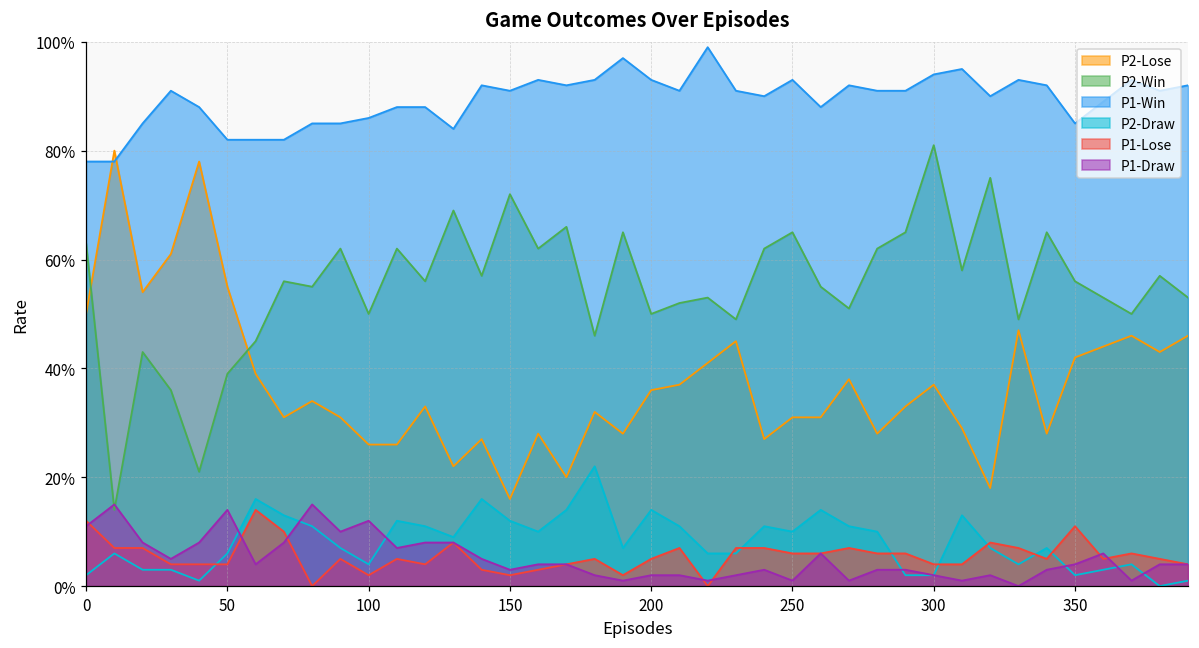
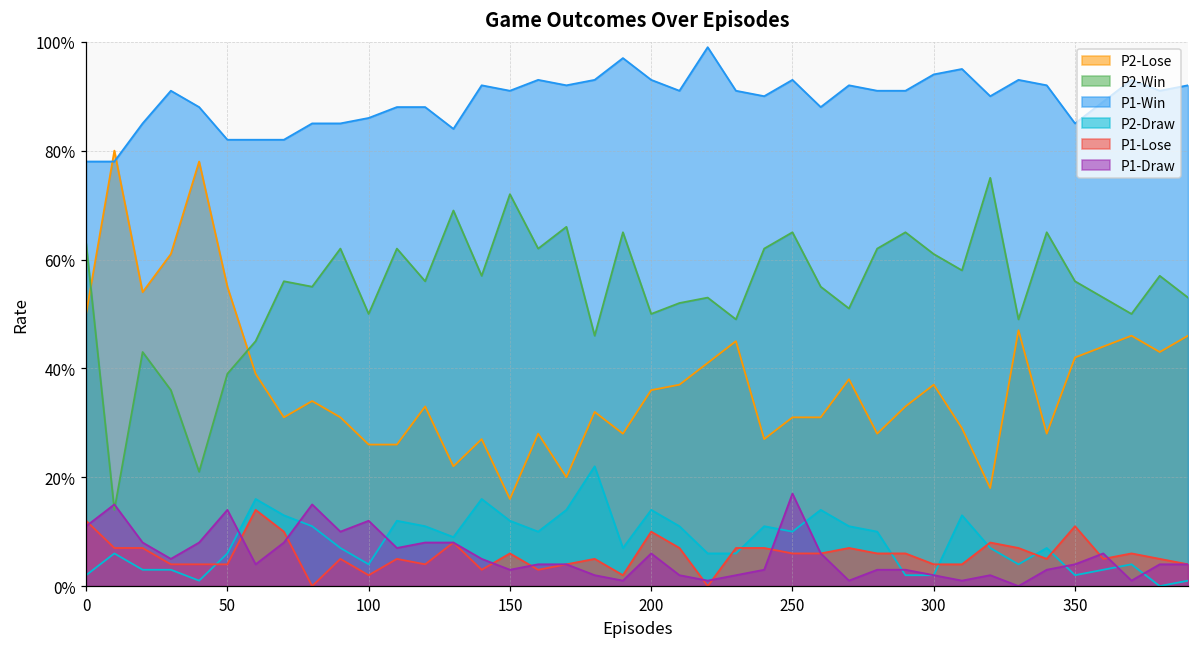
P1-Lose, 150: 2% -> 6%
P1-Lose, 200: 5% -> 10%
P1-Draw, 200: 2% -> 6%
P1-Draw, 250: 1% -> 17%
P2-Win, 300: 81% -> 61%
